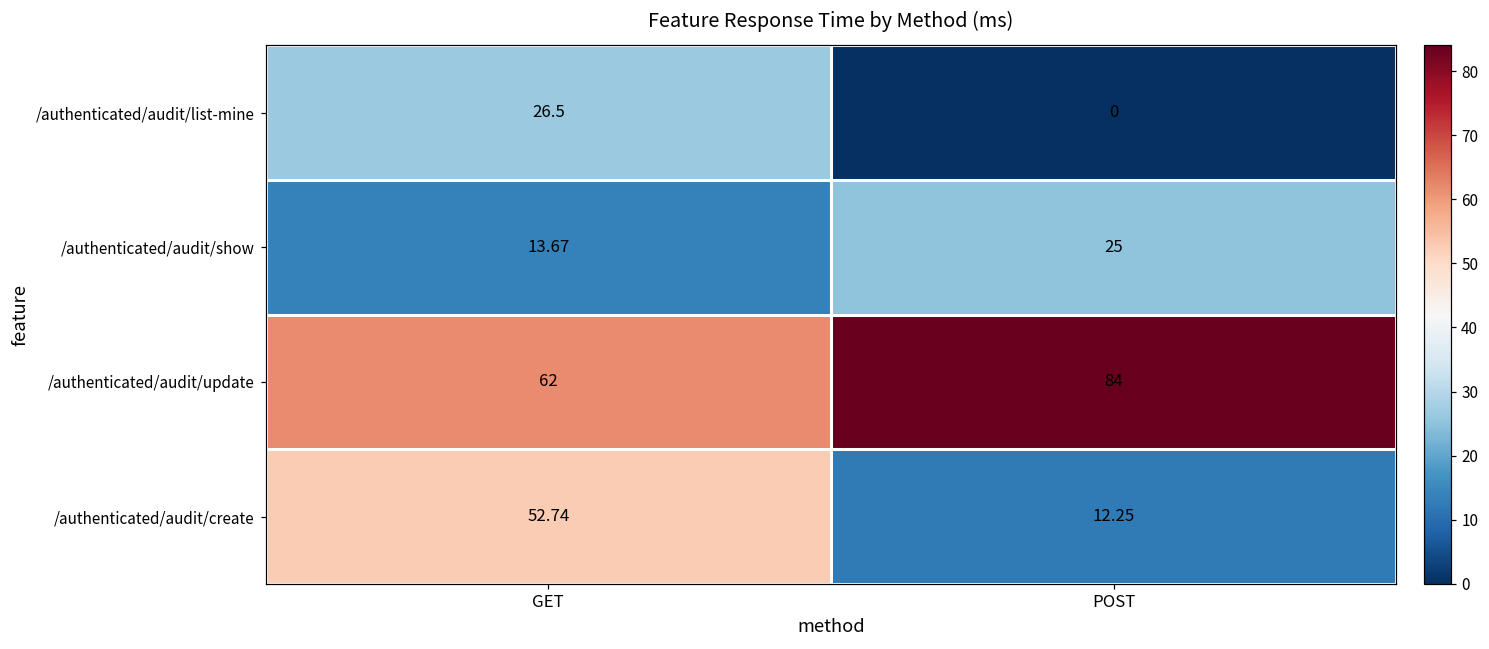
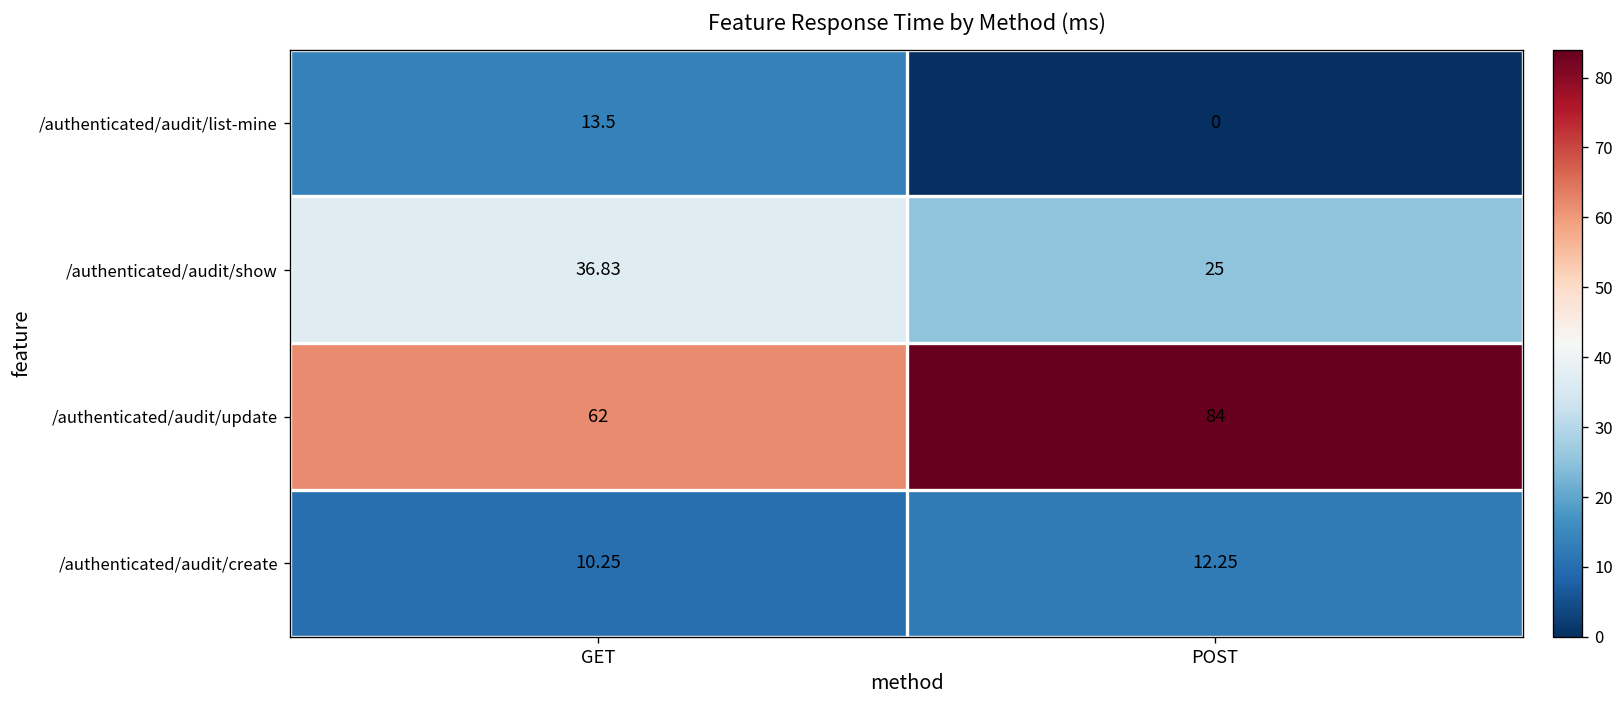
/authenticated/audit/list-mine, GET: 26.5 -> 13.5
/authenticated/audit/show, GET: 13.67 -> 36.83
/authenticated/audit/create, GET: 52.74 -> 10.25
